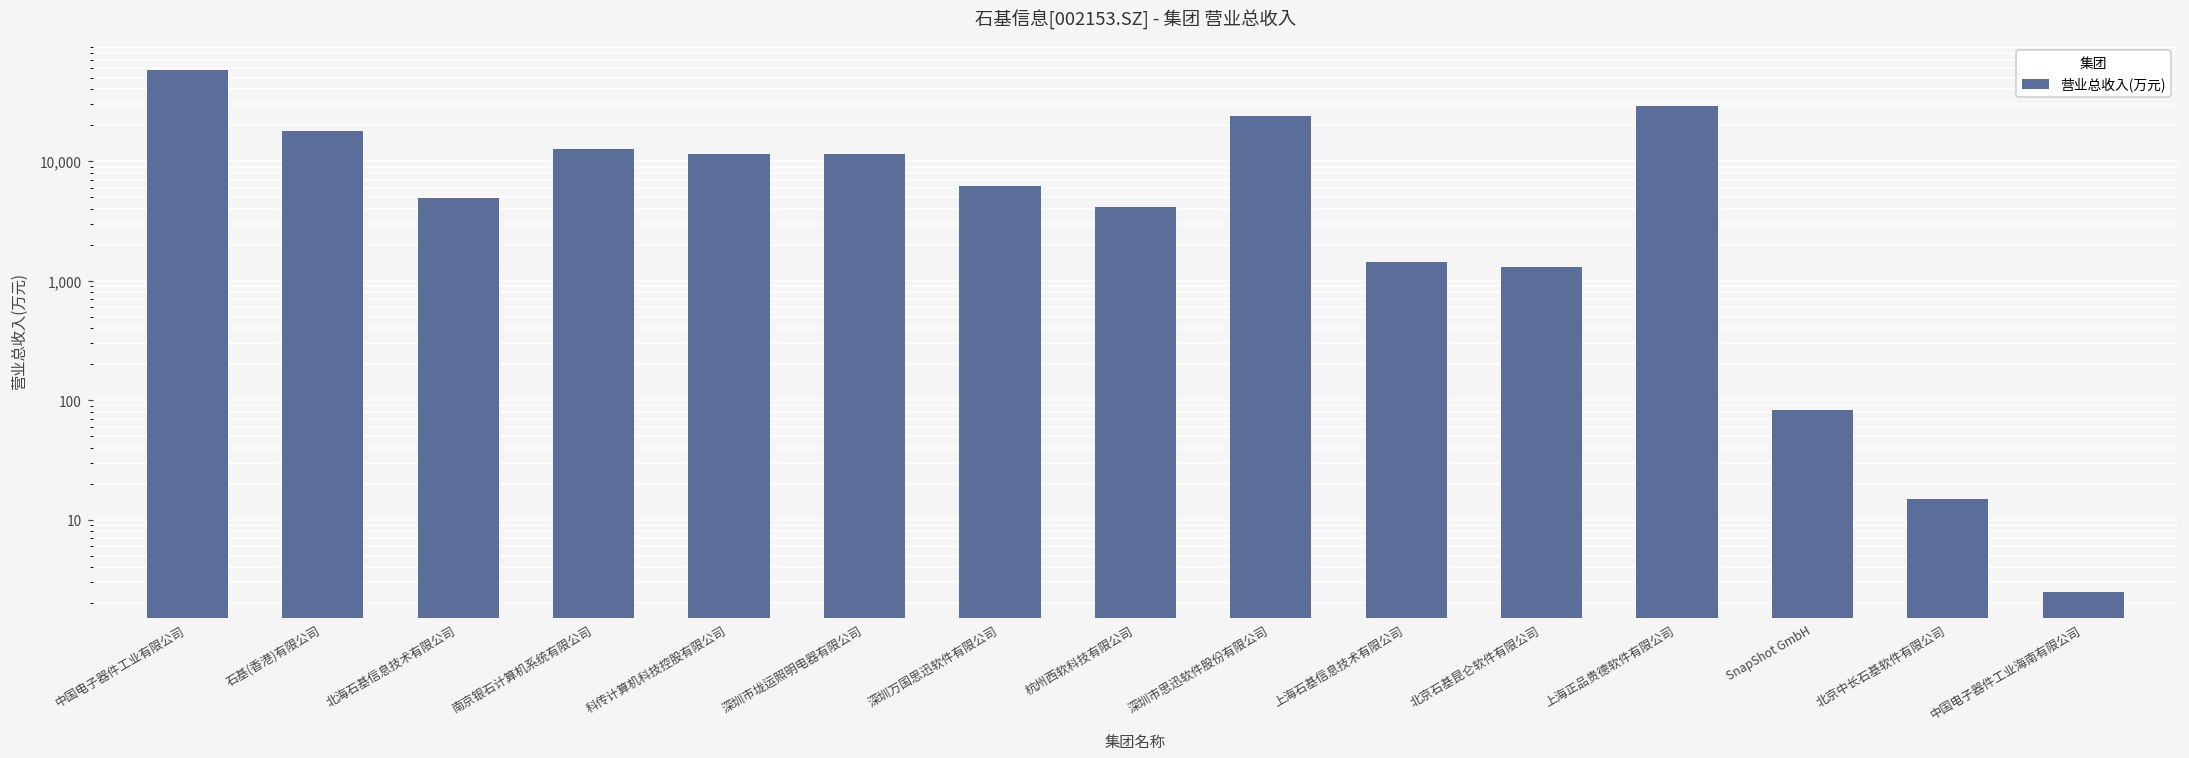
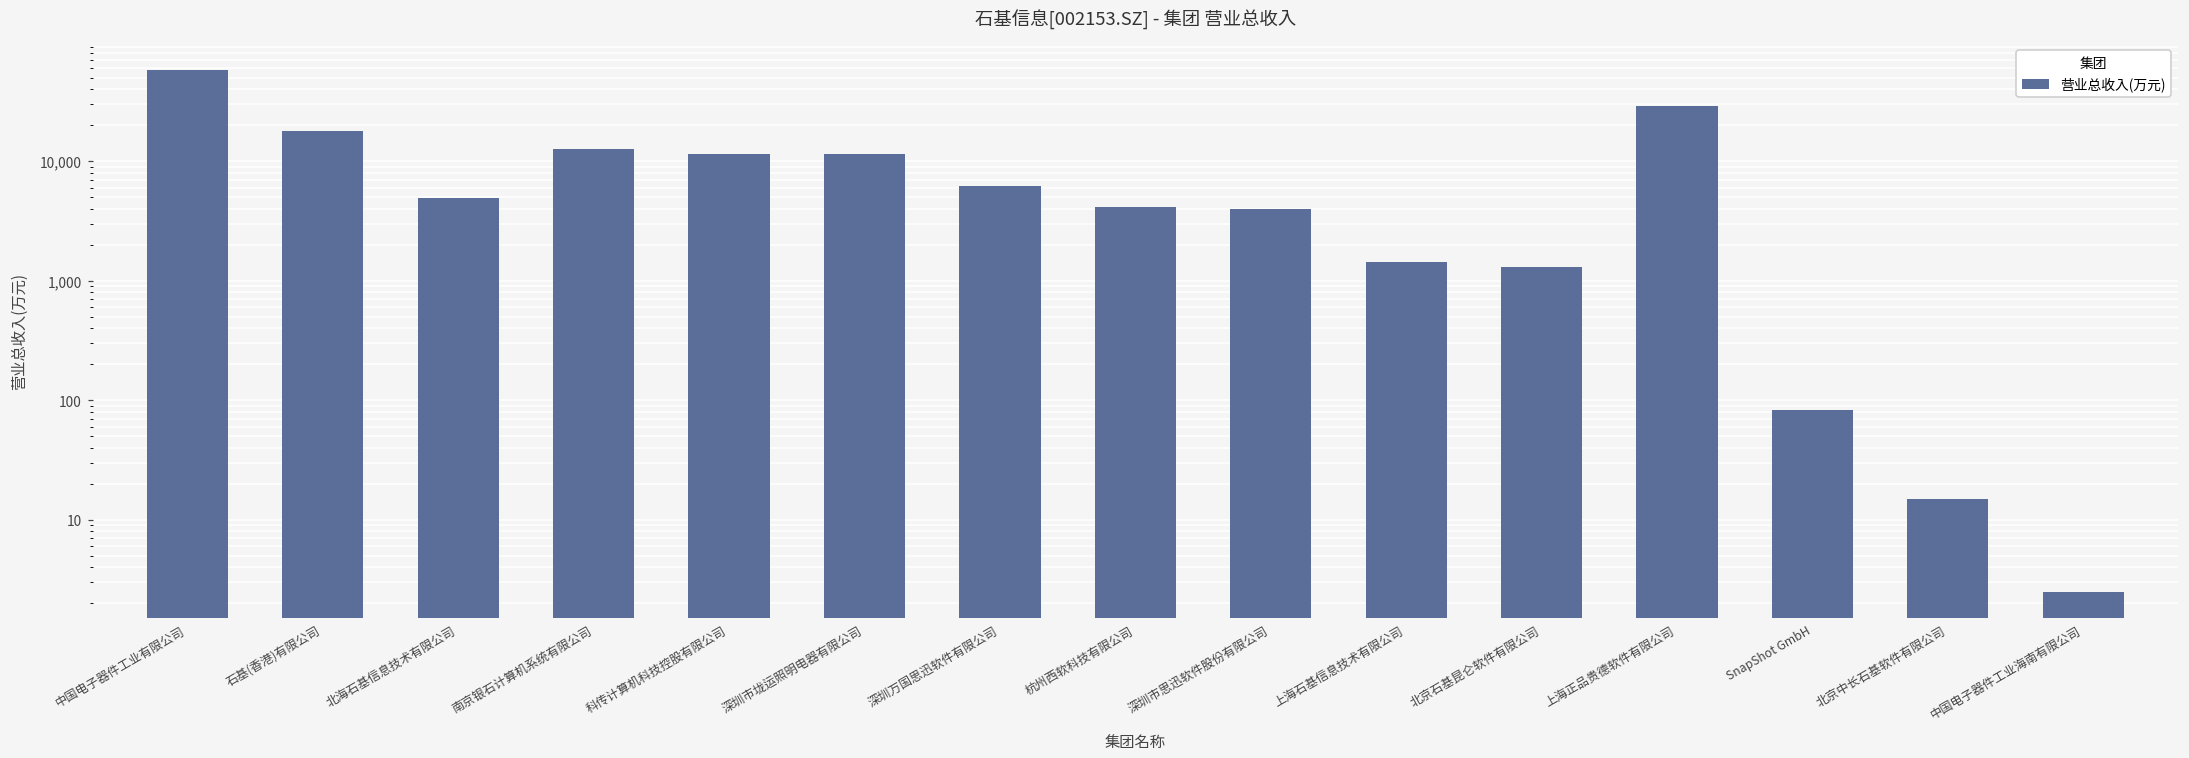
深圳市思迅软件股份有限公司: 24,000 -> 4,000
